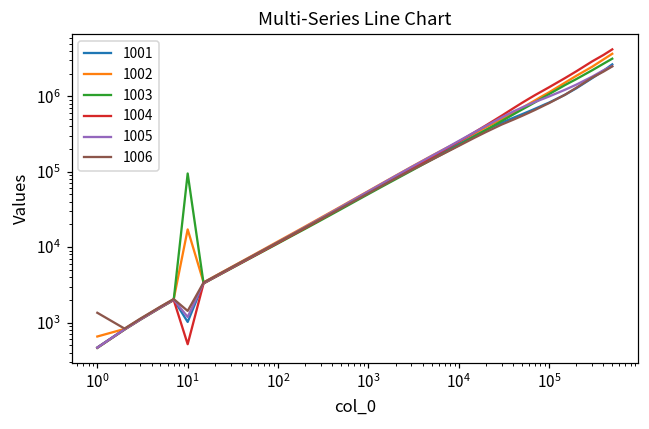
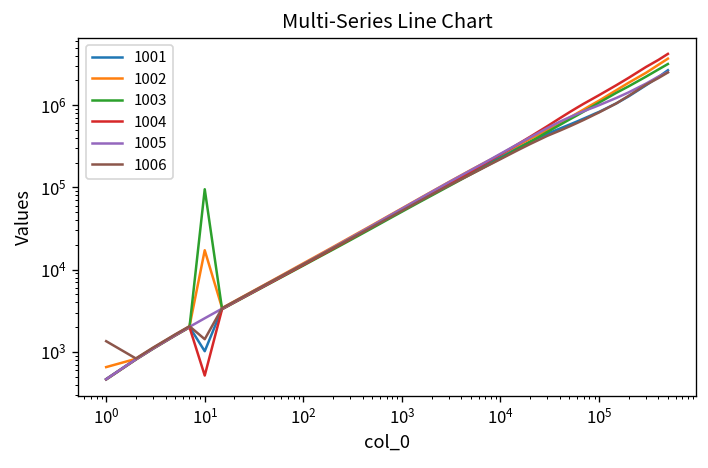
1005, 10^1: 1200 -> 2600
